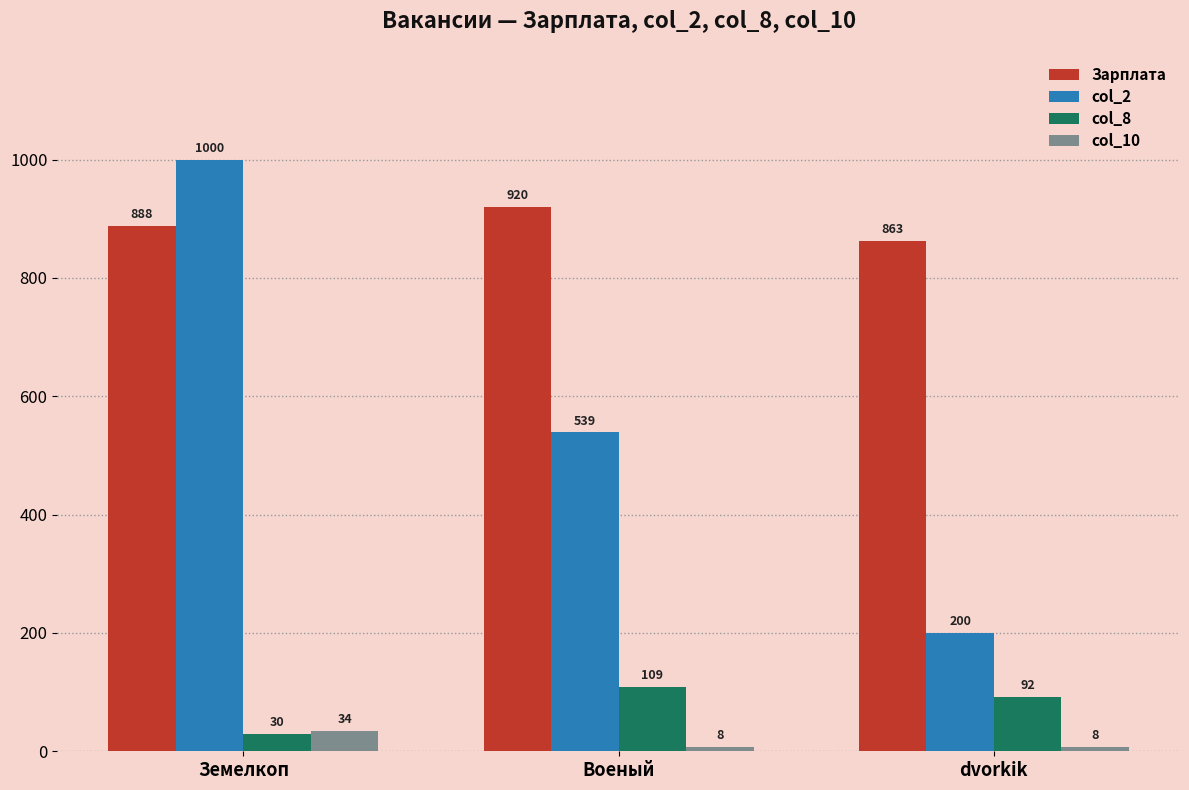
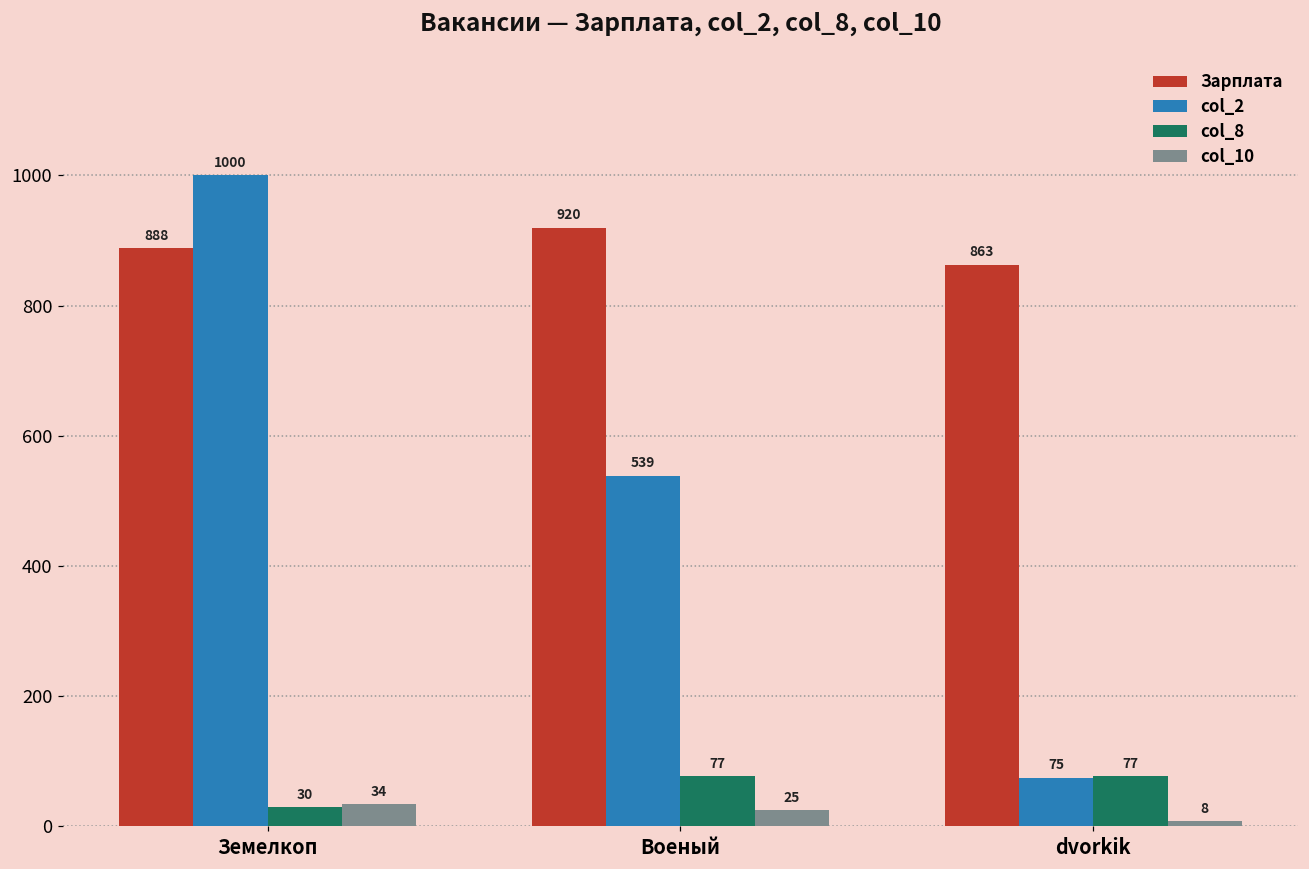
col_8, Военый: 109 -> 77
col_10, Военый: 8 -> 25
col_2, dvorkik: 200 -> 75
col_8, dvorkik: 92 -> 77
